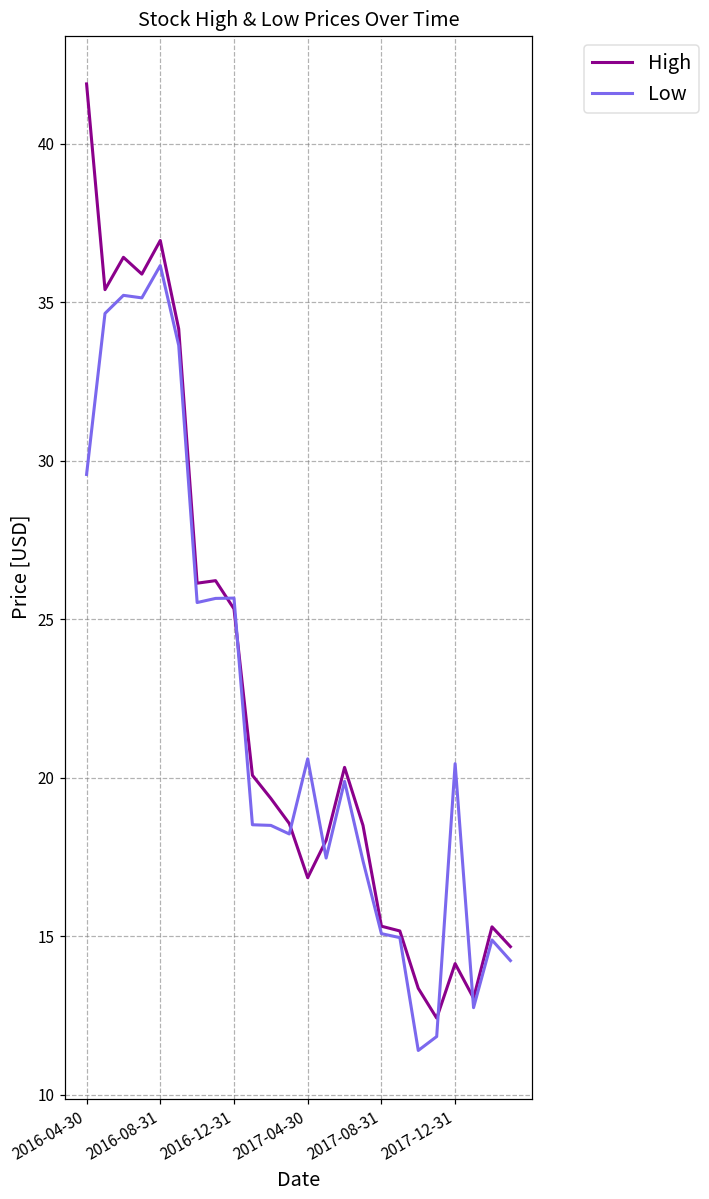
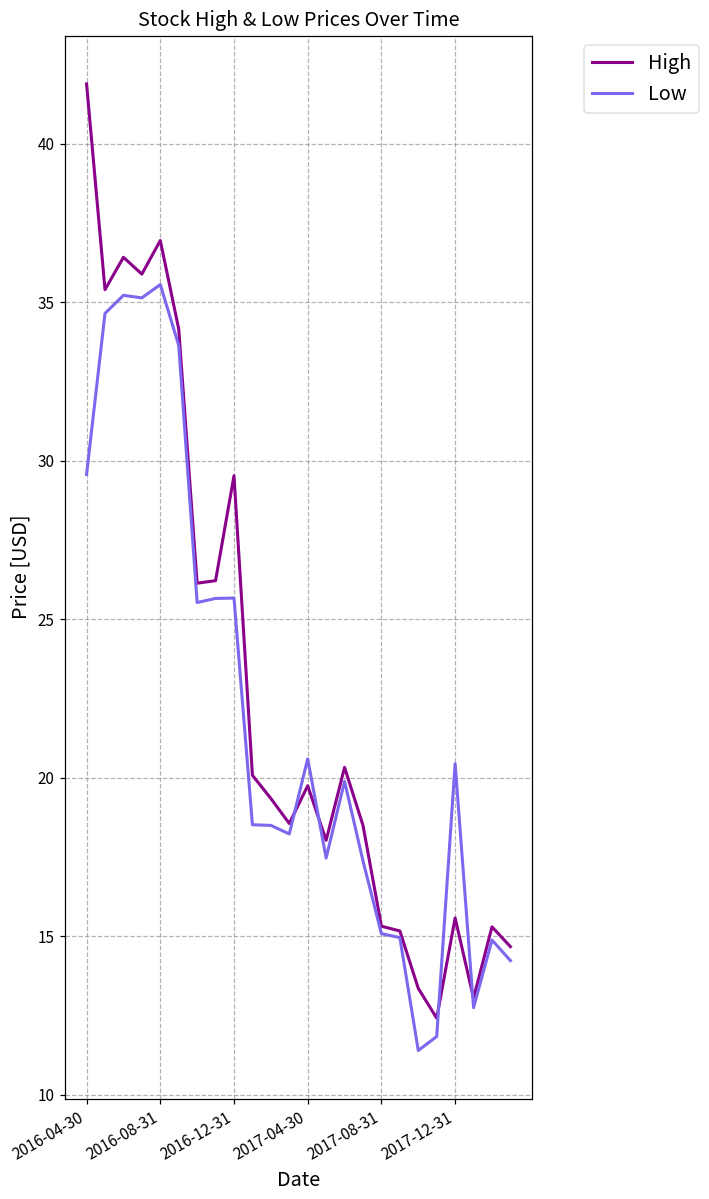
Low, 2016-08-31: 36.2 -> 35.6
High, 2016-12-31: 25.3 -> 29.5
High, 2017-04-30: 16.9 -> 19.8
High, 2017-12-31: 14.1 -> 15.6
